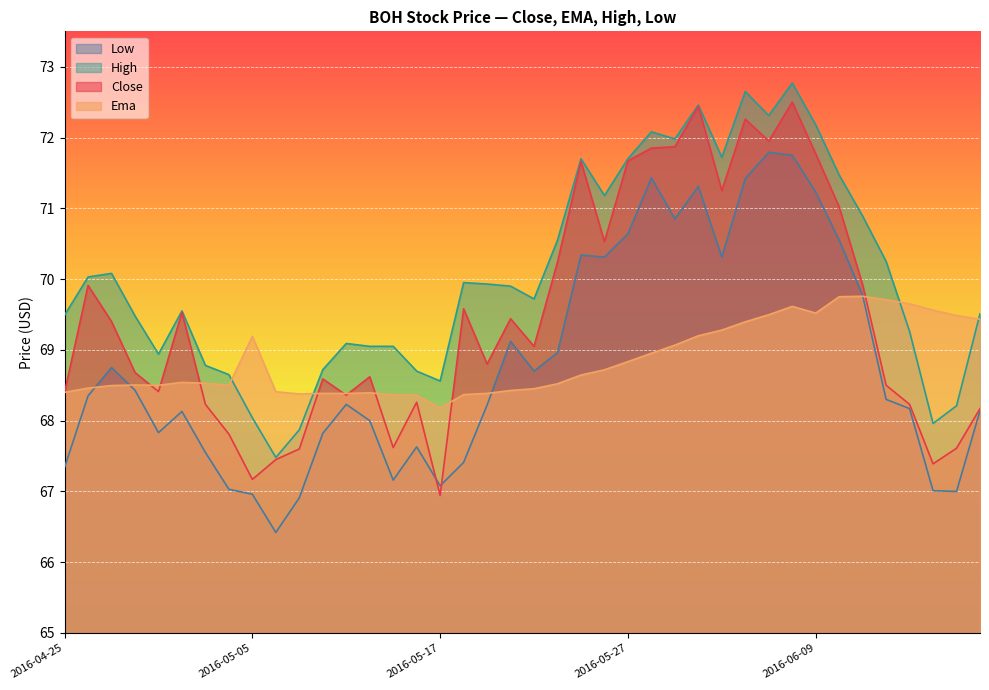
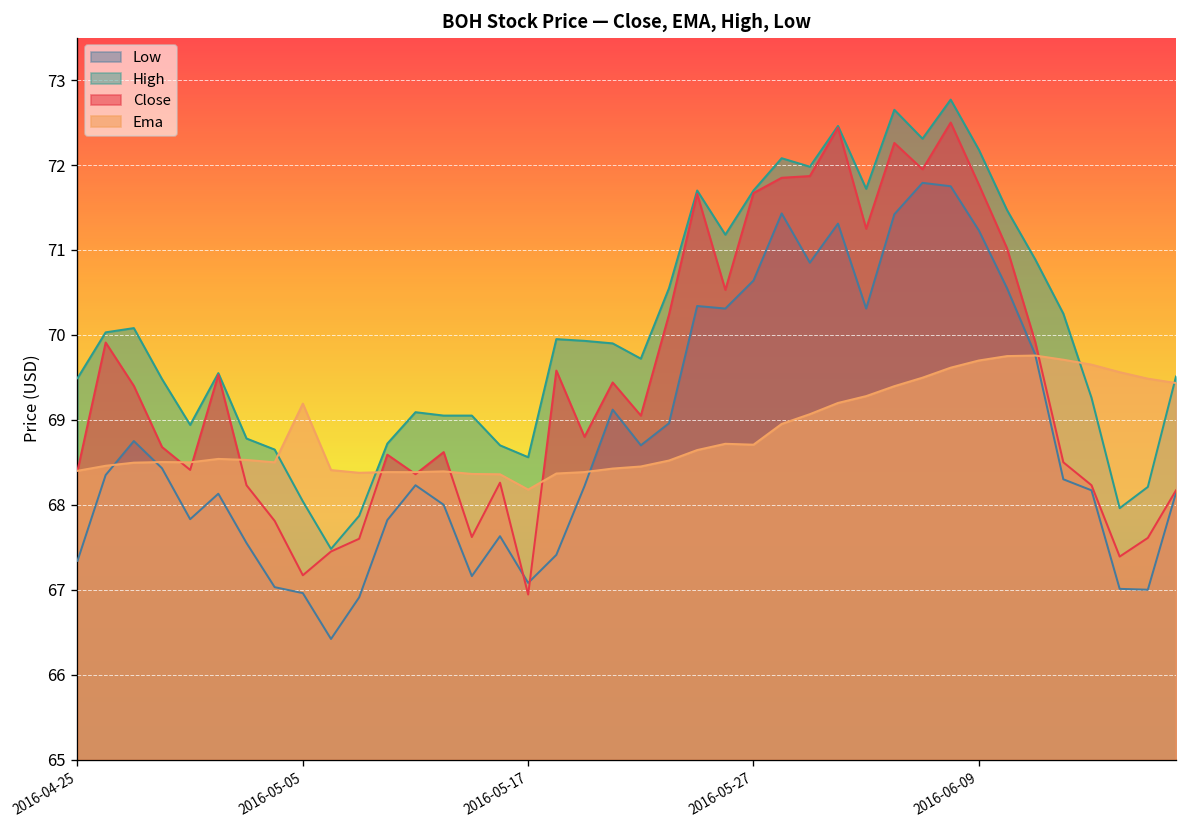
Ema, 2016-05-27: 68.8 -> 68.7
Ema, 2016-06-09: 69.5 -> 69.7
